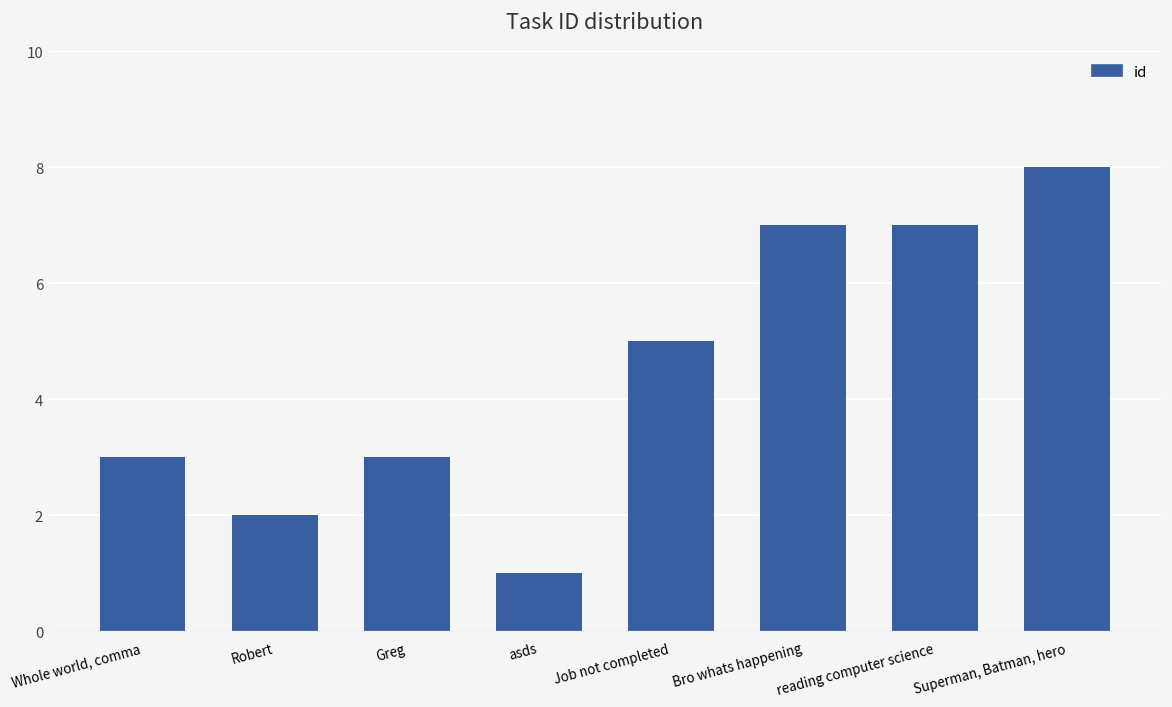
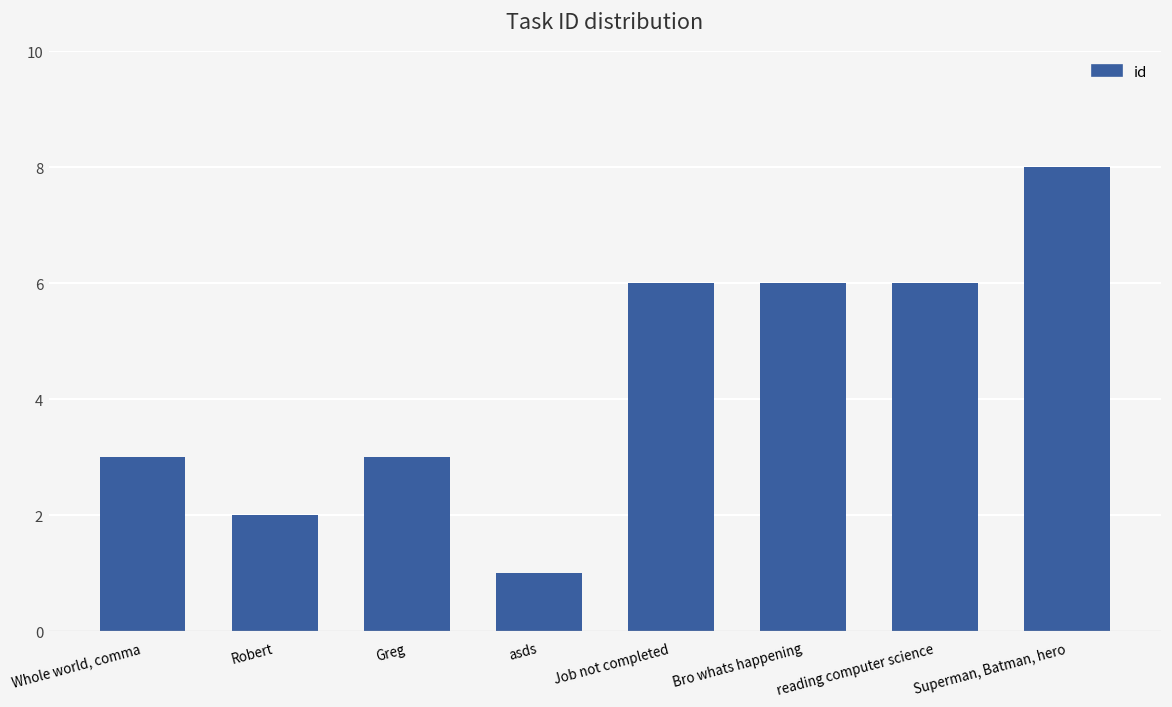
Job not completed: 5 -> 6
Bro whats happening: 7 -> 6
reading computer science: 7 -> 6
